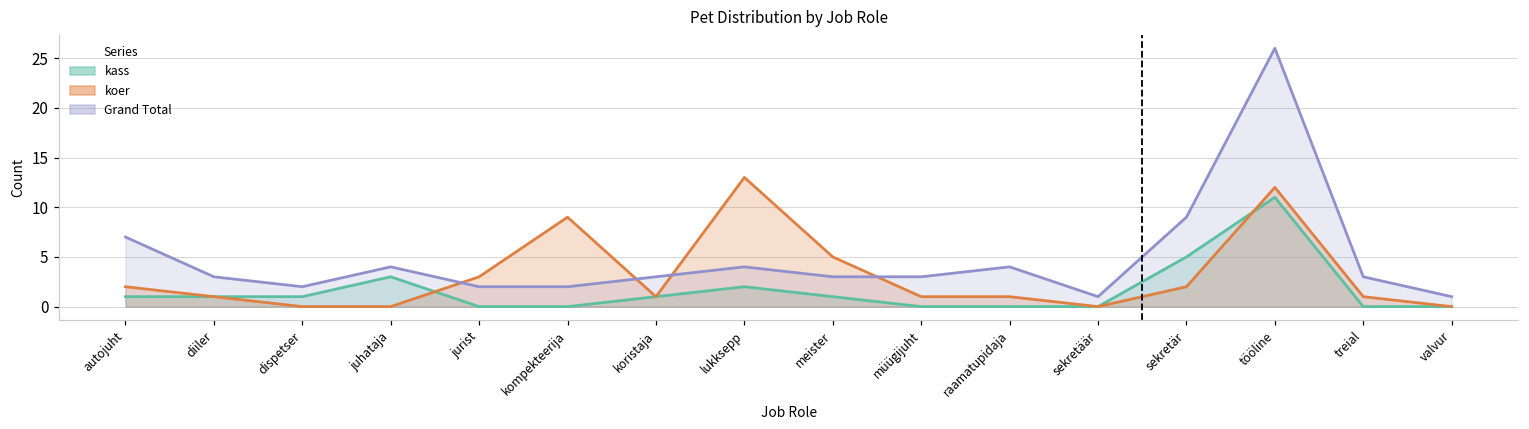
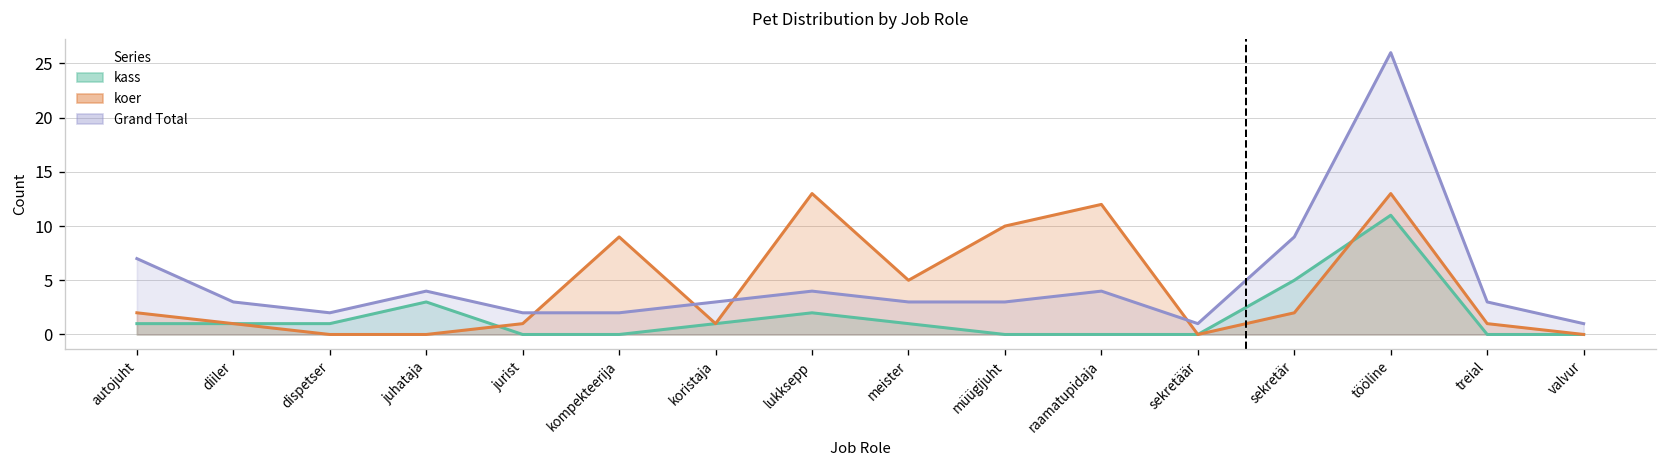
koer, jurist: 3 -> 1
koer, müügijuht: 1 -> 10
koer, raamatupidaja: 1 -> 12
koer, tööline: 12 -> 13
